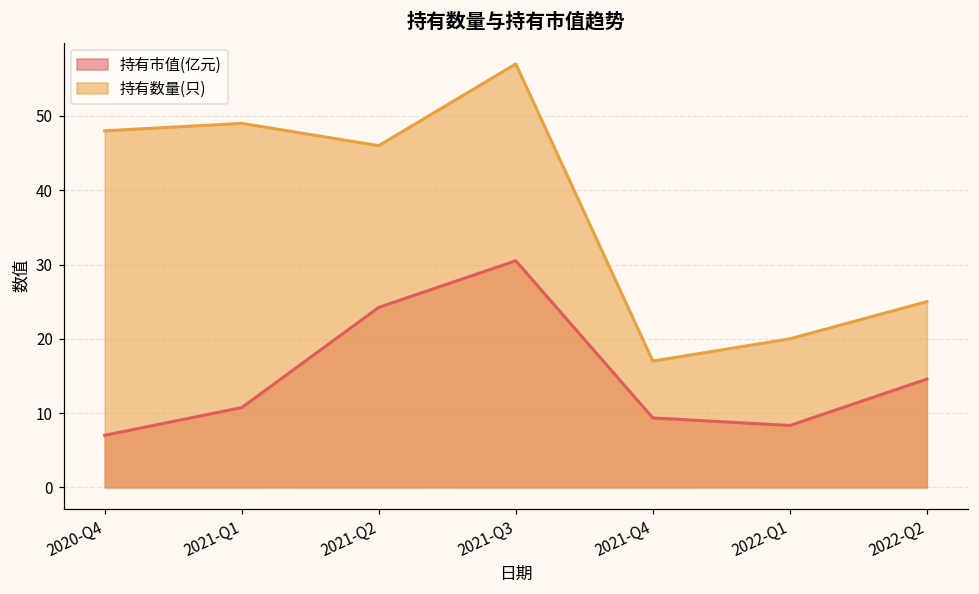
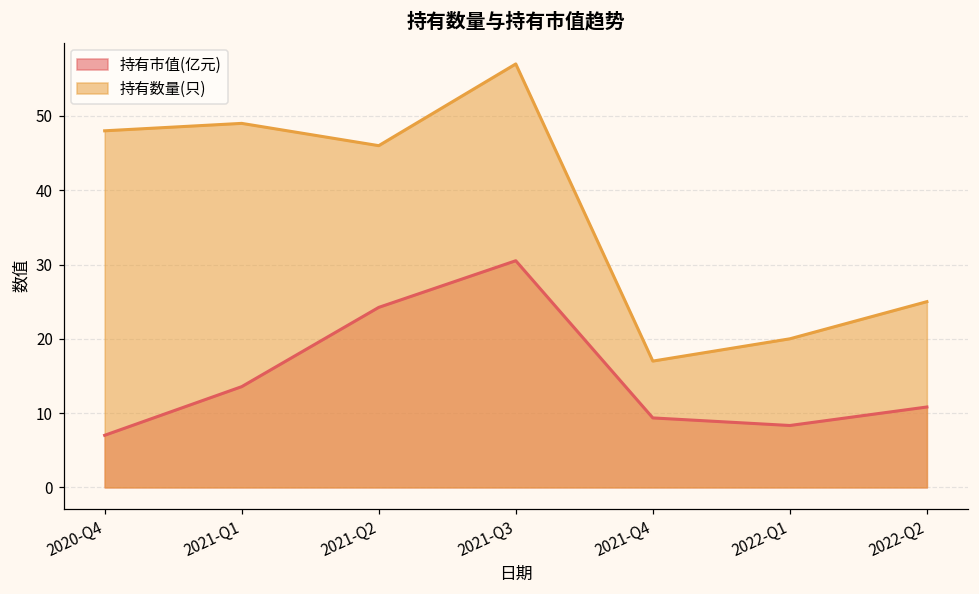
持有市值(亿元), 2021-Q1: 11 -> 14
持有市值(亿元), 2022-Q2: 15 -> 11
